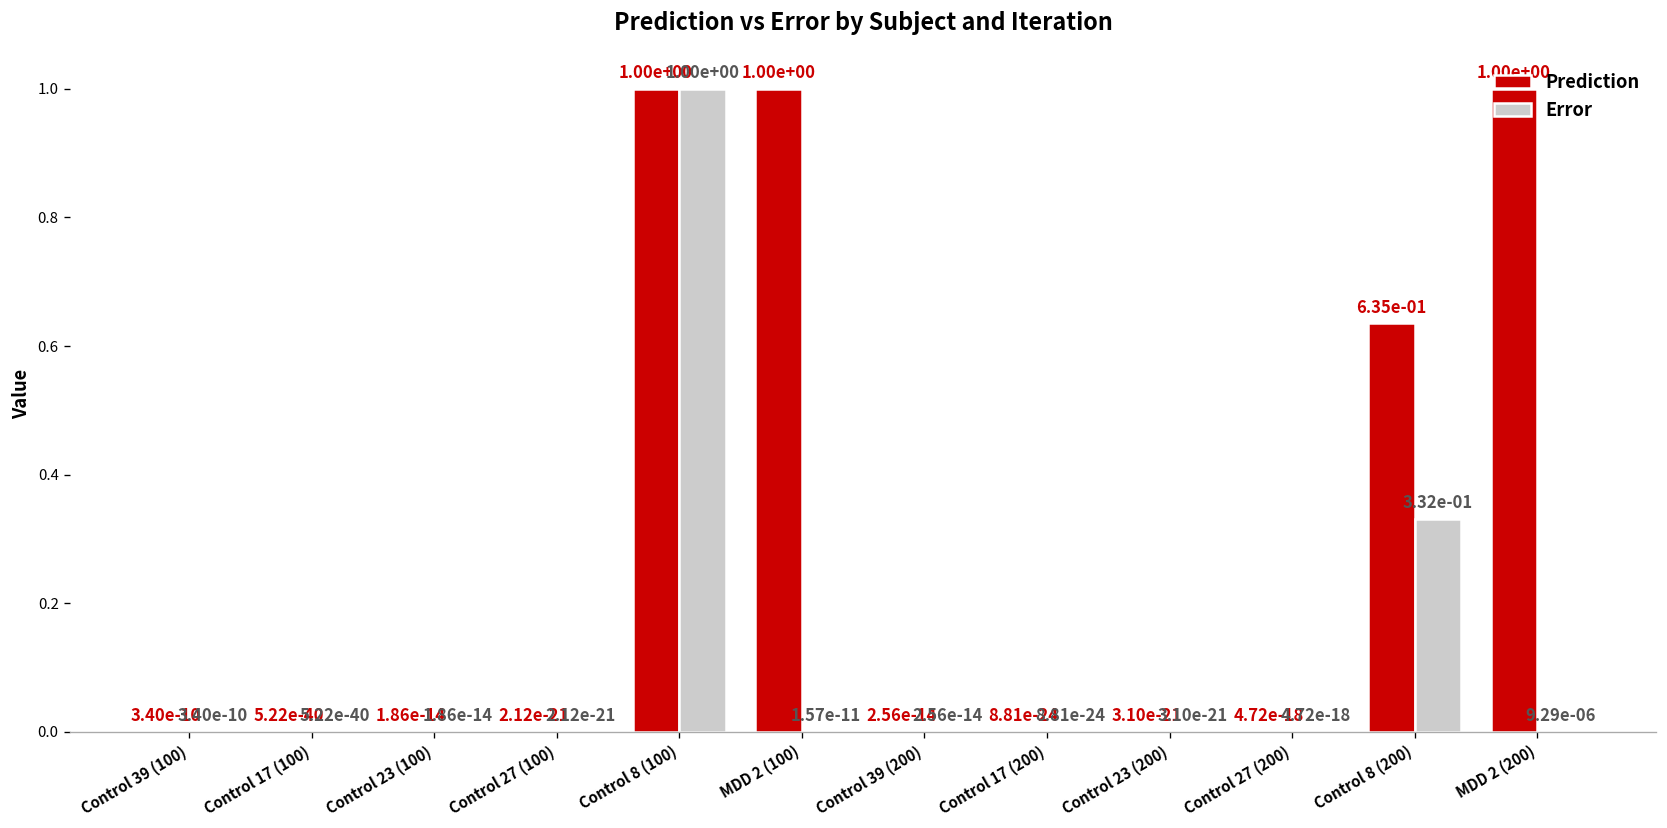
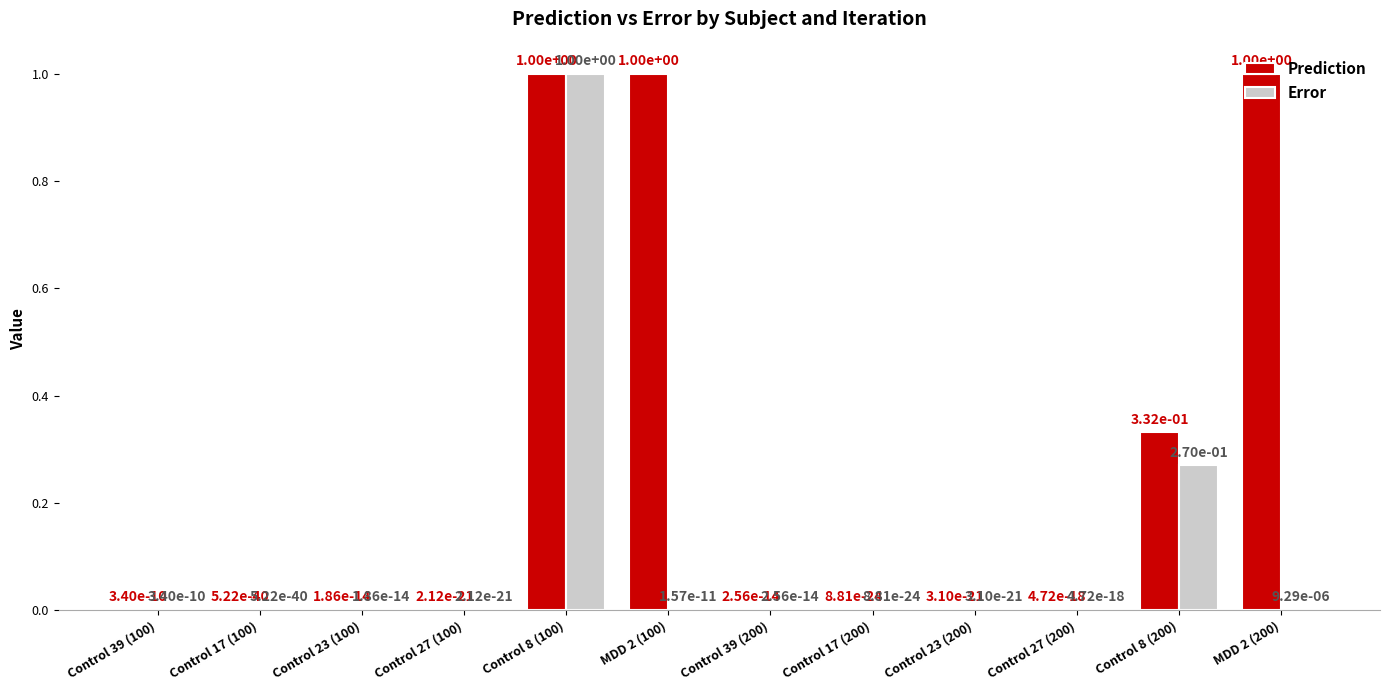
Prediction, Control 8 (200): 6.35e-01 -> 3.32e-01
Error, Control 8 (200): 3.32e-01 -> 2.70e-01
